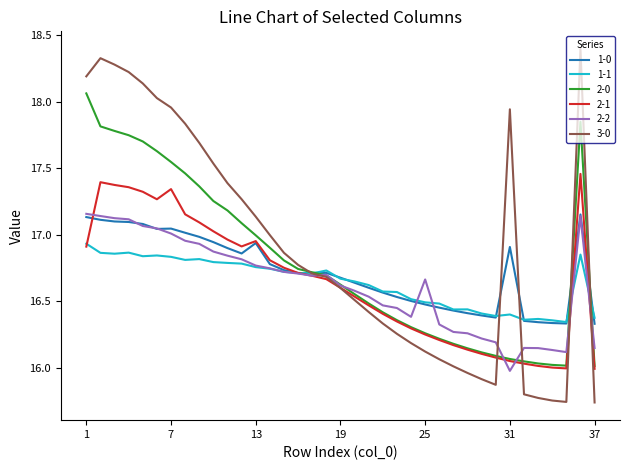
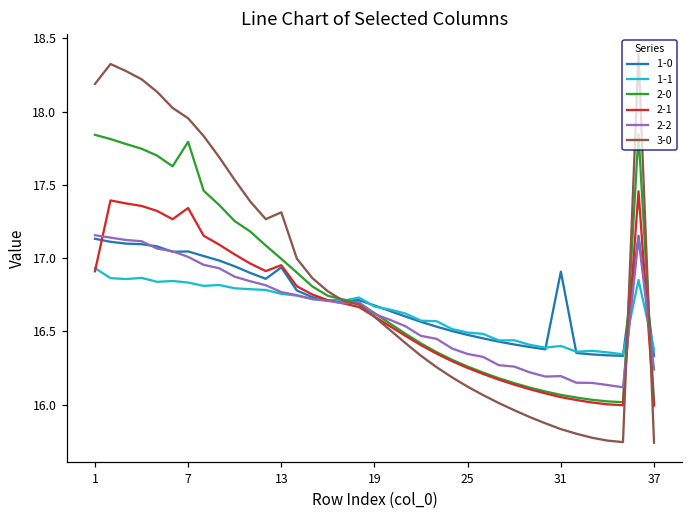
2-0, 1: 18.06 -> 17.84
2-0, 7: 17.55 -> 17.79
3-0, 13: 17.14 -> 17.31
2-2, 25: 16.66 -> 16.35
2-2, 31: 15.98 -> 16.20
3-0, 31: 17.94 -> 15.83
2-2, 37: 16.15 -> 16.24
